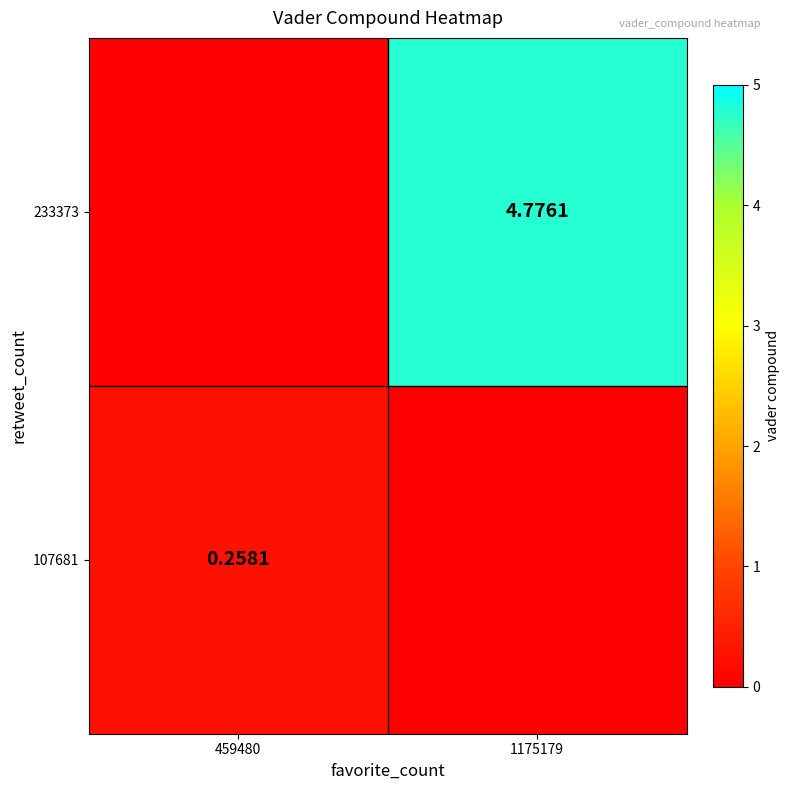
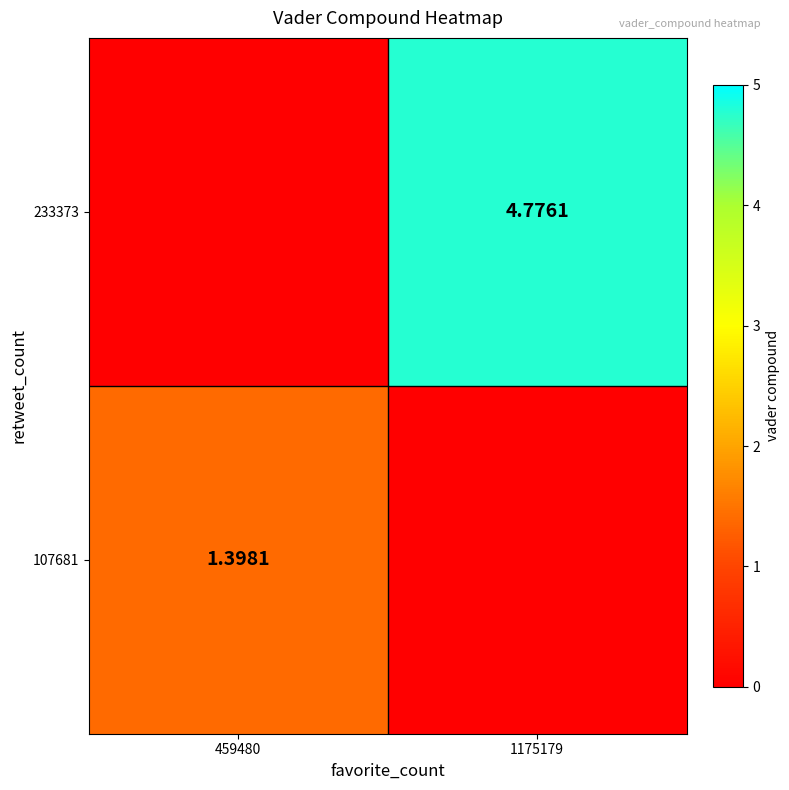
107681, 459480: 0.2581 -> 1.3981
